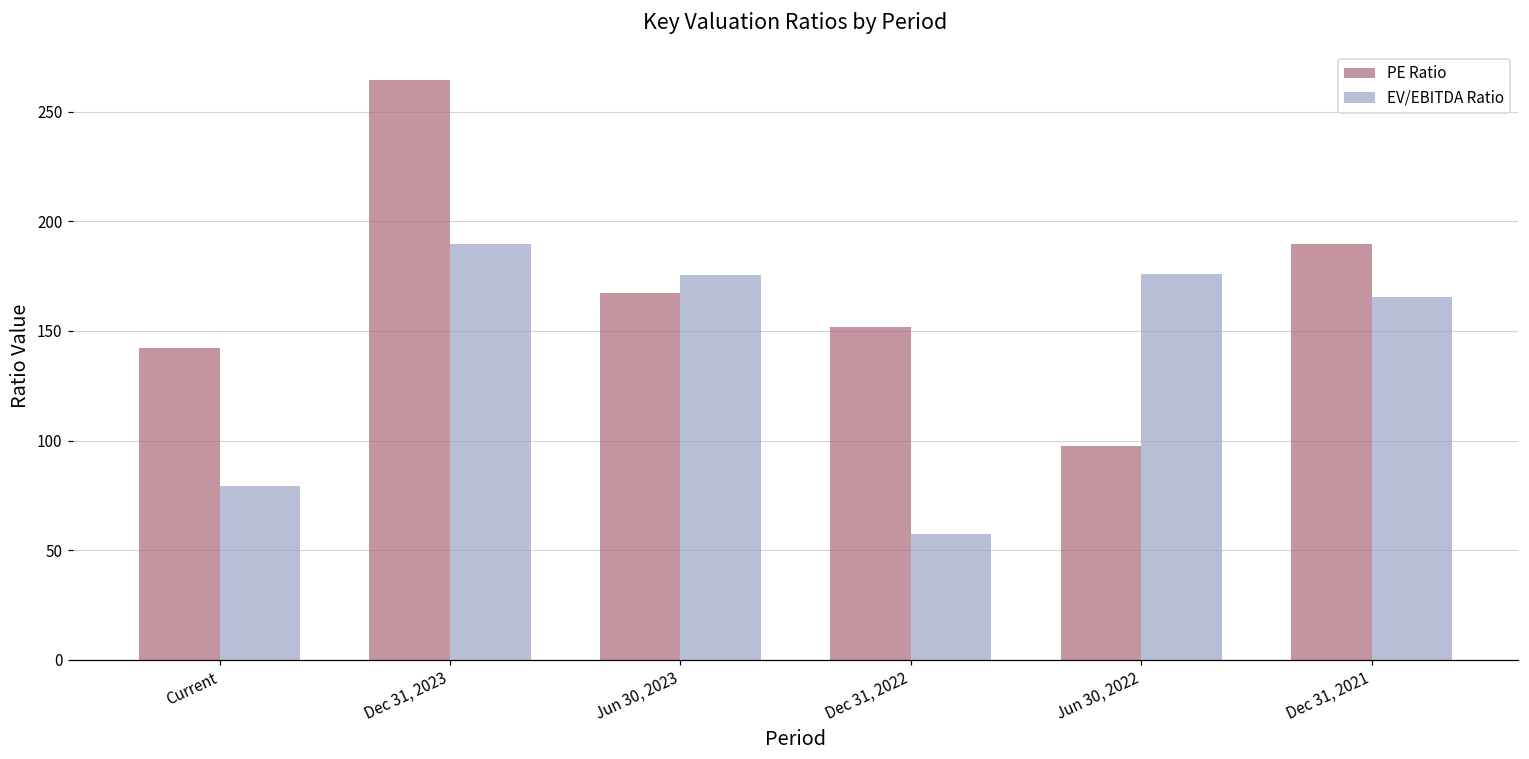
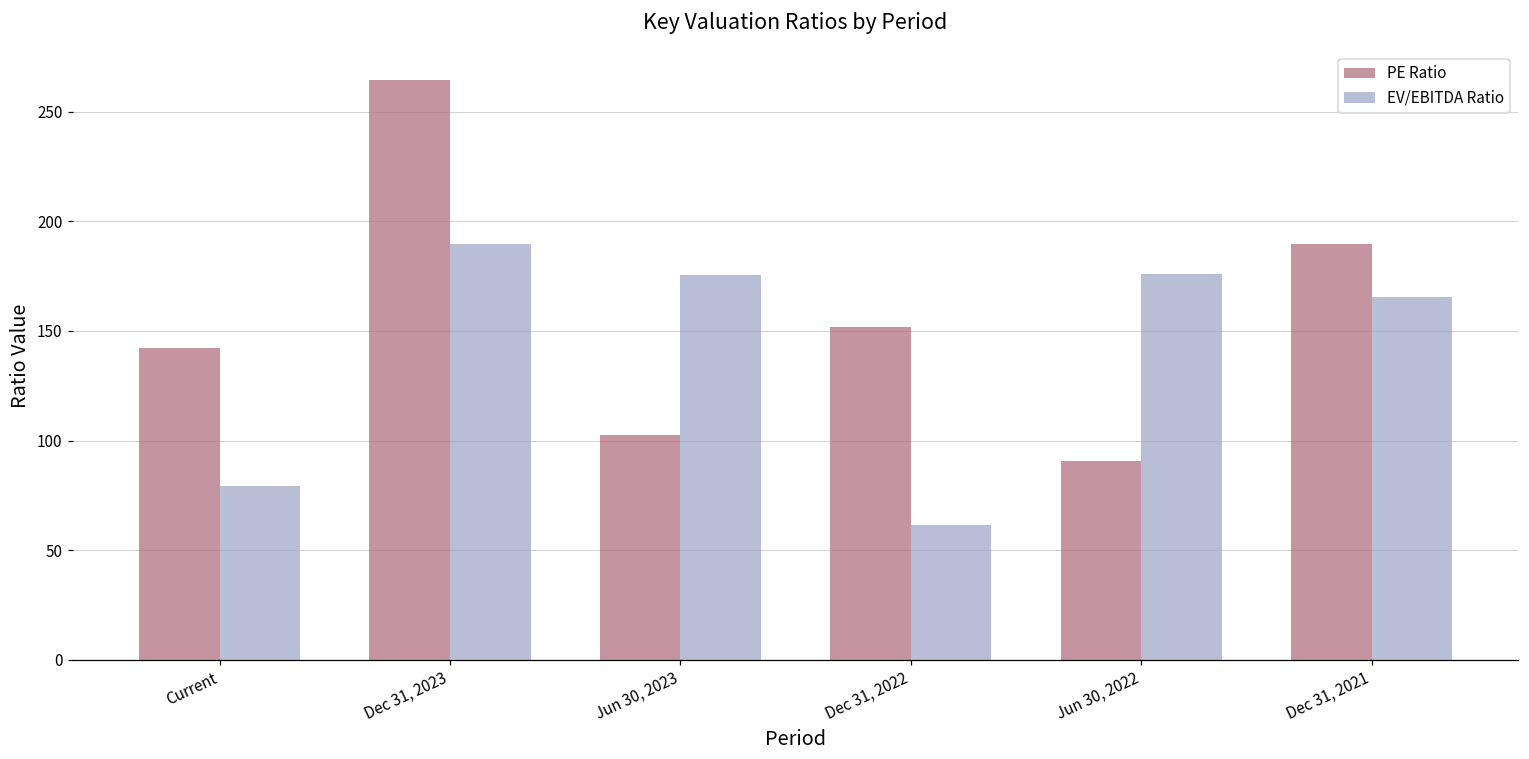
PE Ratio, Jun 30, 2023: 167 -> 103
EV/EBITDA Ratio, Dec 31, 2022: 58 -> 62
PE Ratio, Jun 30, 2022: 97 -> 90
